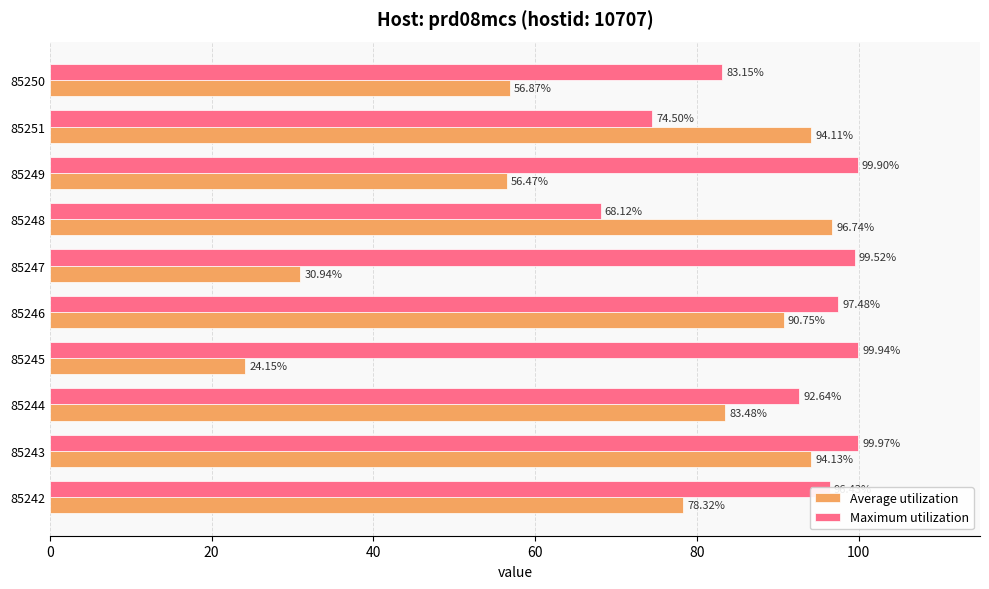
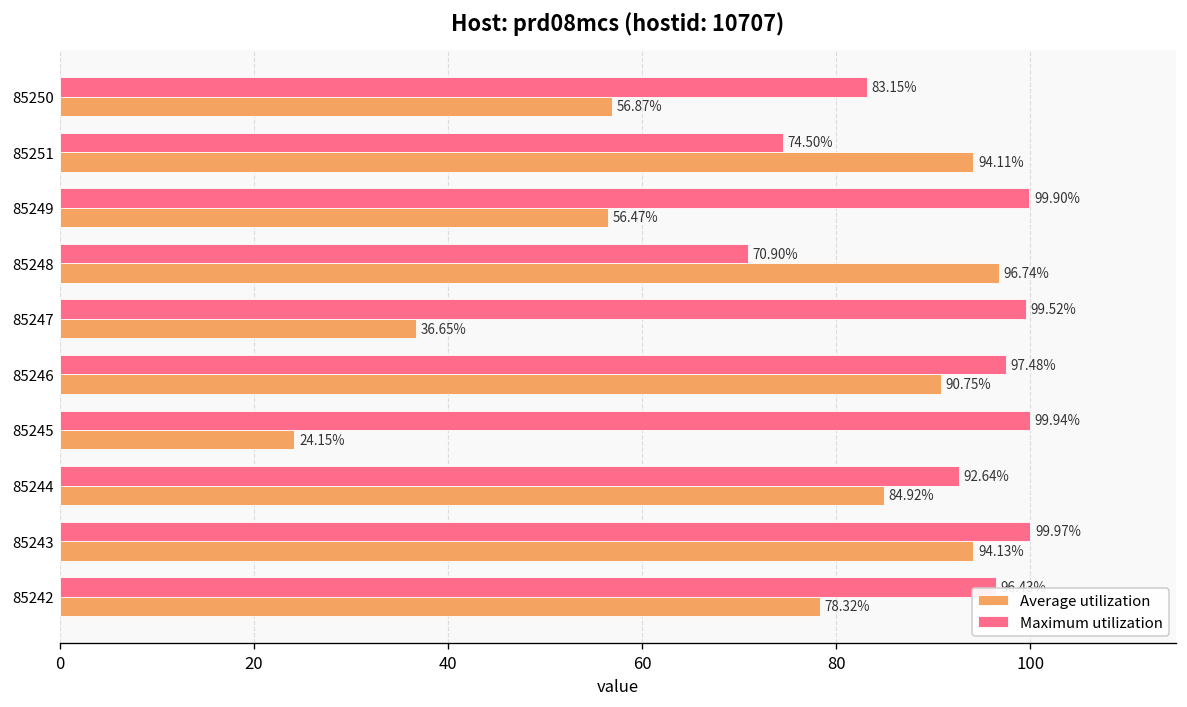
Maximum utilization, 85248: 68.12% -> 70.90%
Average utilization, 85247: 30.94% -> 36.65%
Average utilization, 85244: 83.48% -> 84.92%
